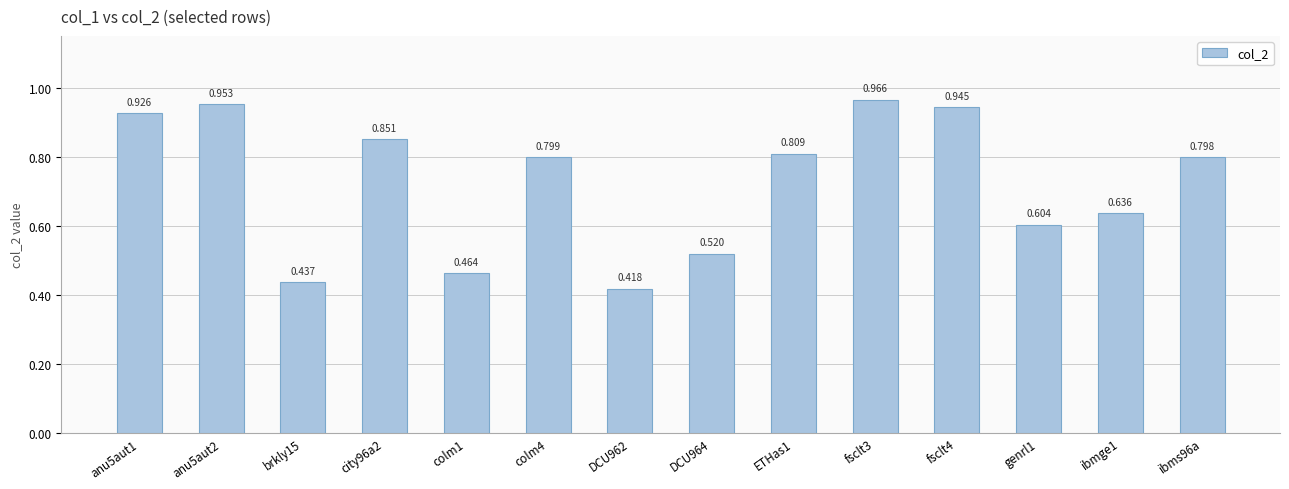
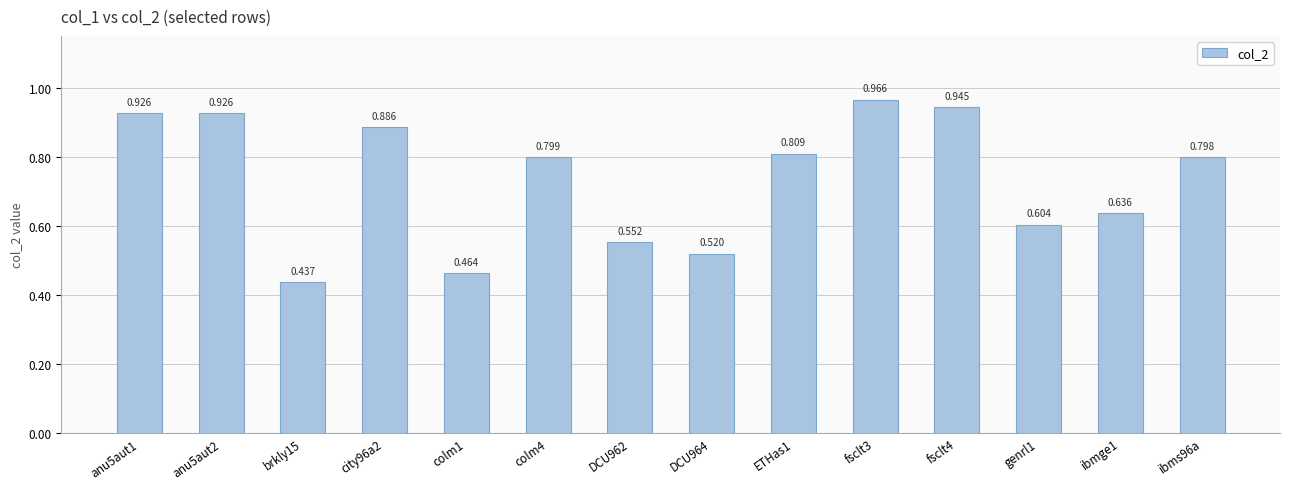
anu5aut2: 0.953 -> 0.926
city96a2: 0.851 -> 0.886
DCU962: 0.418 -> 0.552
